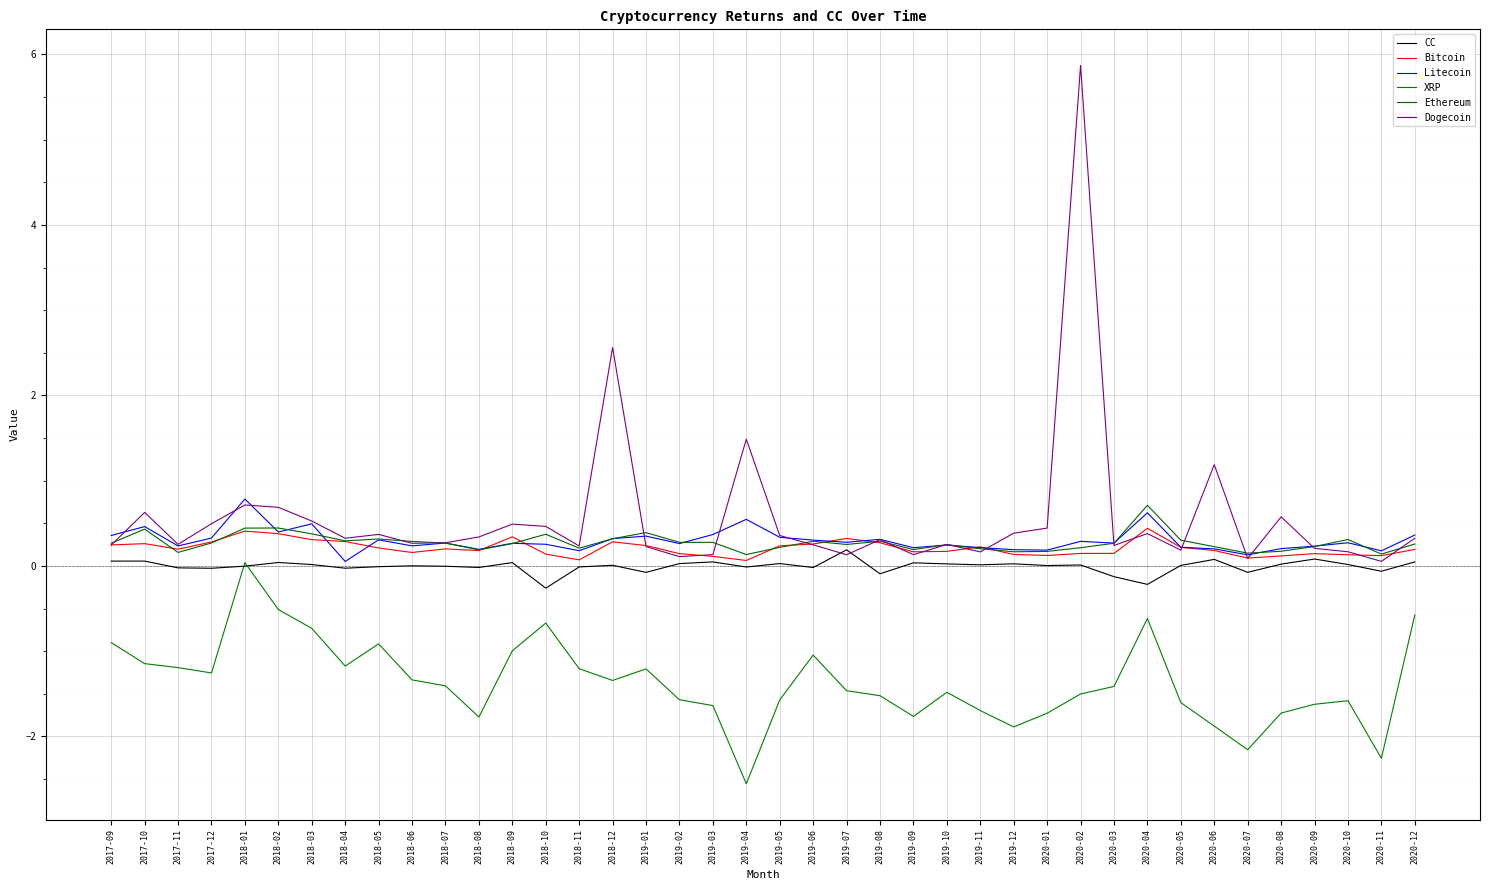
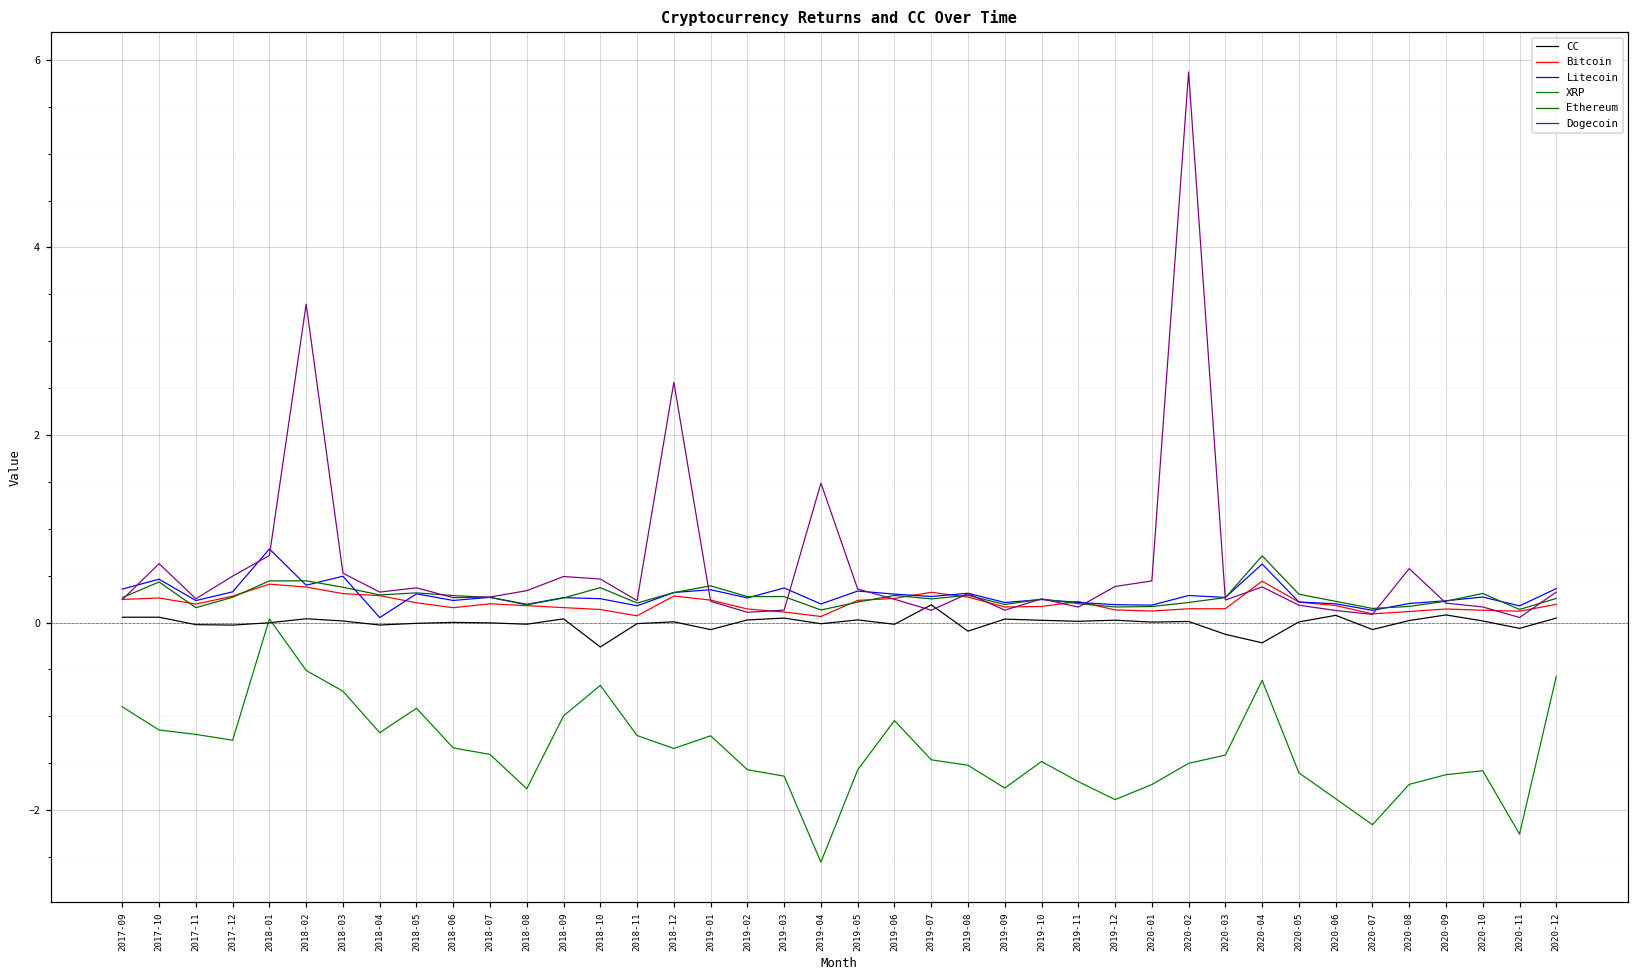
Dogecoin, 2018-02: 0.7 -> 3.4
Bitcoin, 2018-09: 0.3 -> 0.2
Litecoin, 2019-04: 0.5 -> 0.2
Dogecoin, 2020-06: 1.2 -> 0.1
